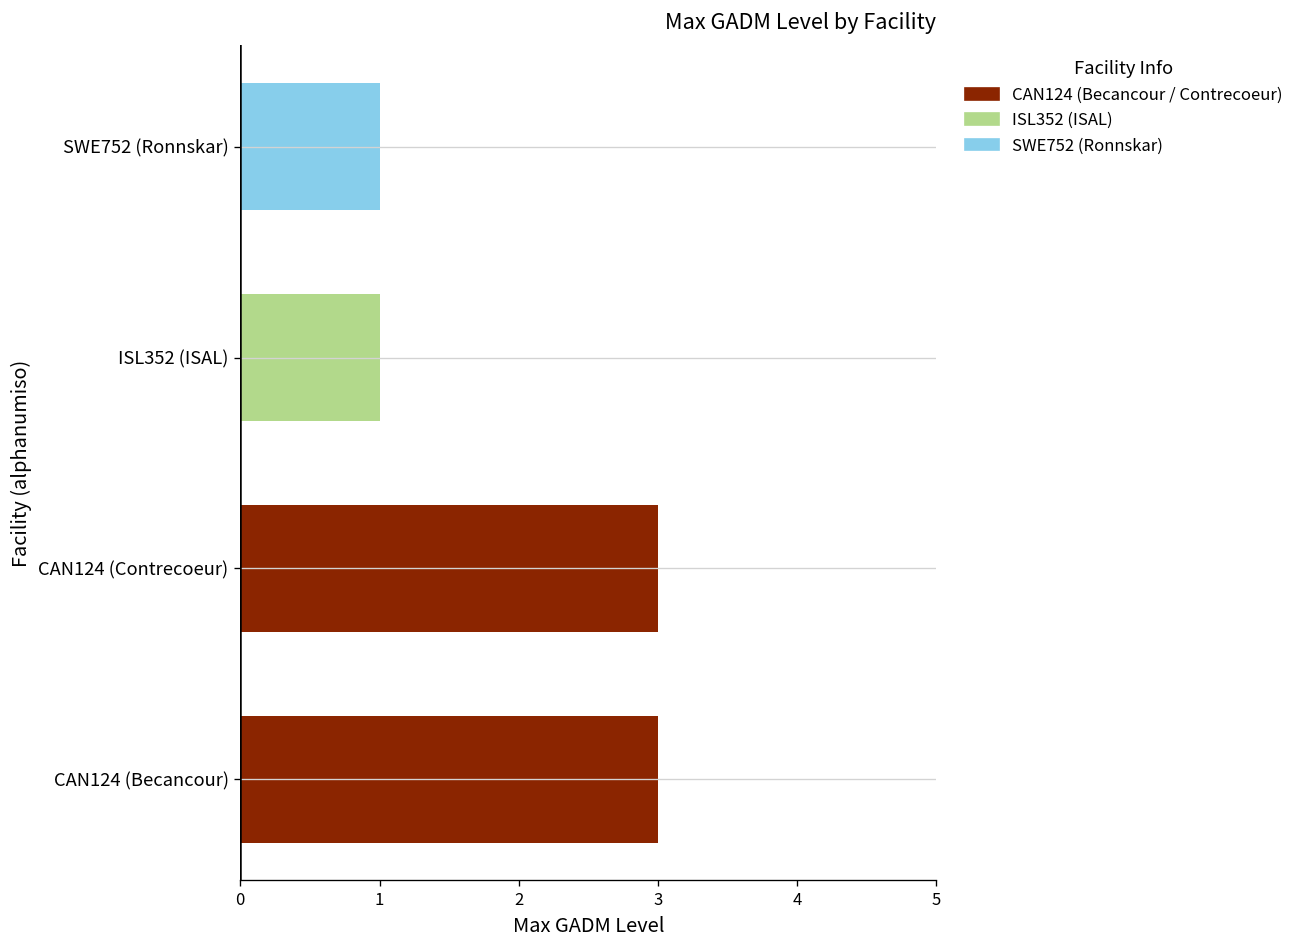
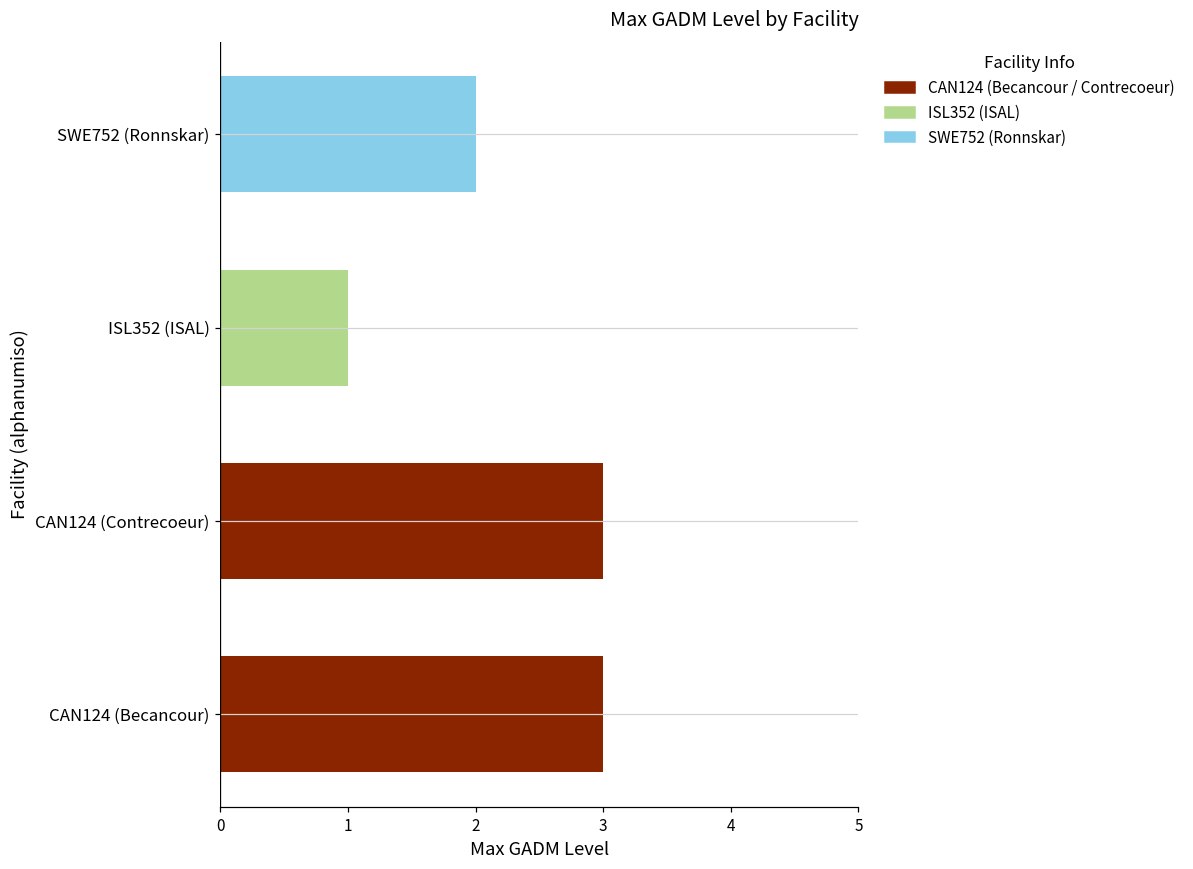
SWE752 (Ronnskar): 1 -> 2
